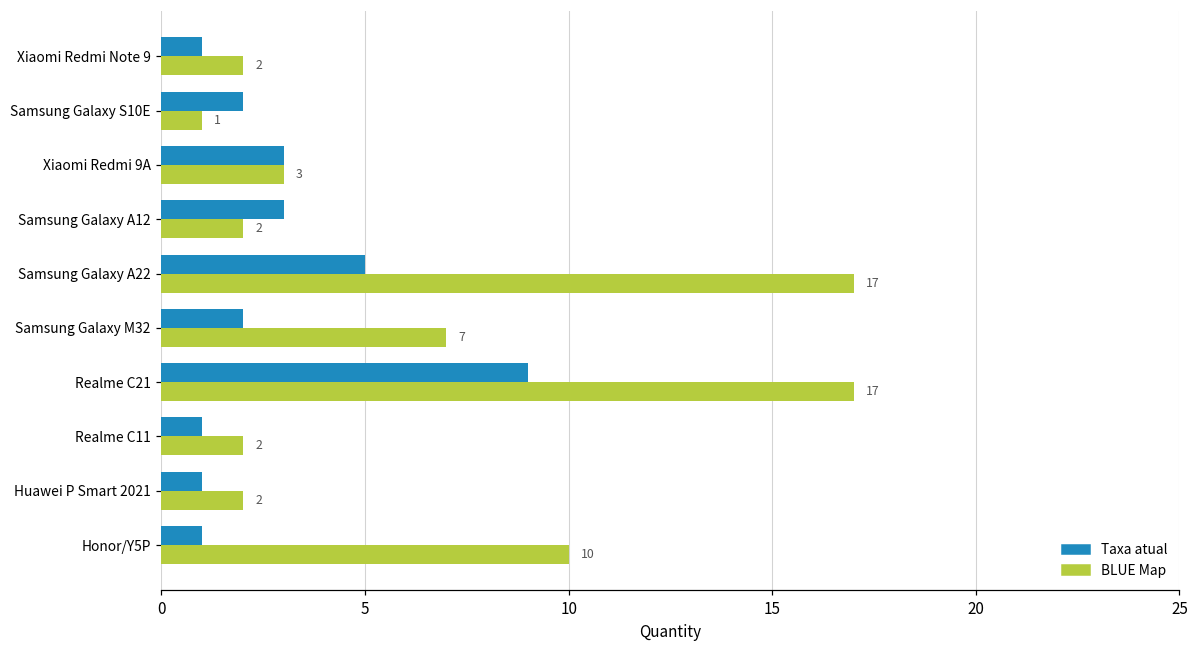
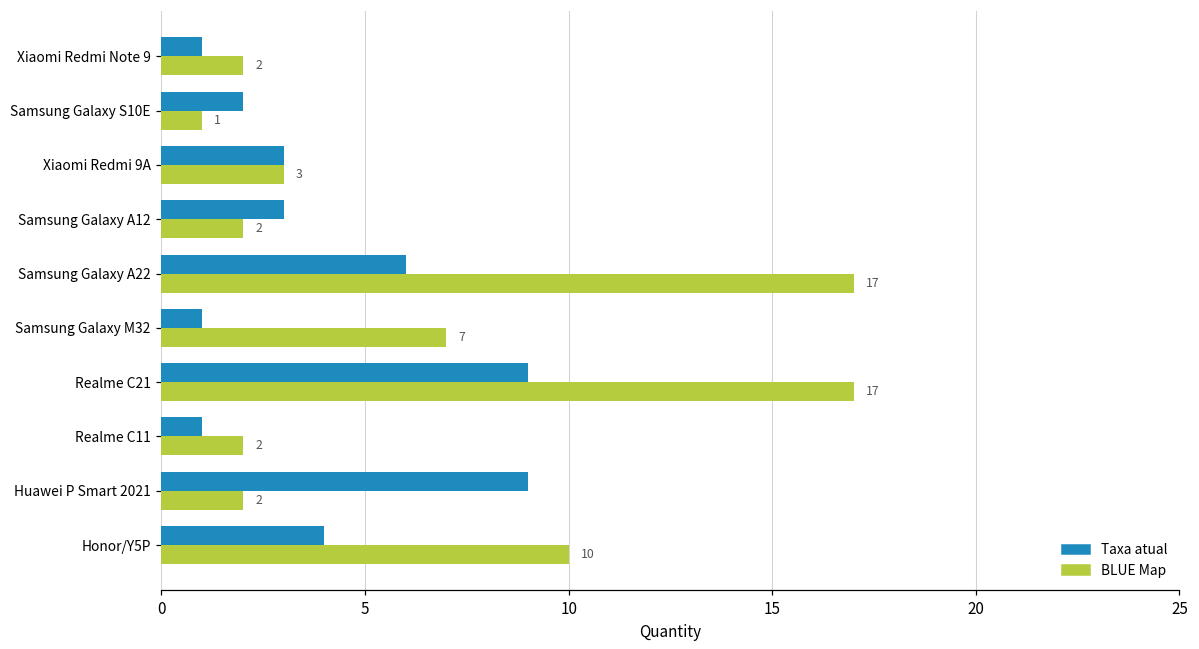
Taxa atual, Samsung Galaxy A22: 5 -> 6
Taxa atual, Samsung Galaxy M32: 2 -> 1
Taxa atual, Huawei P Smart 2021: 1 -> 9
Taxa atual, Honor/Y5P: 1 -> 4
